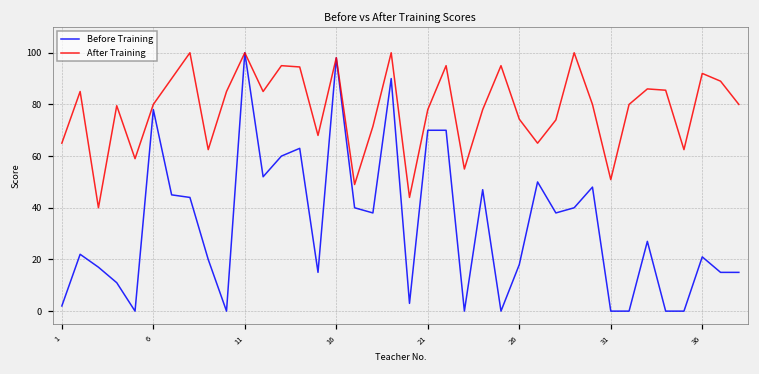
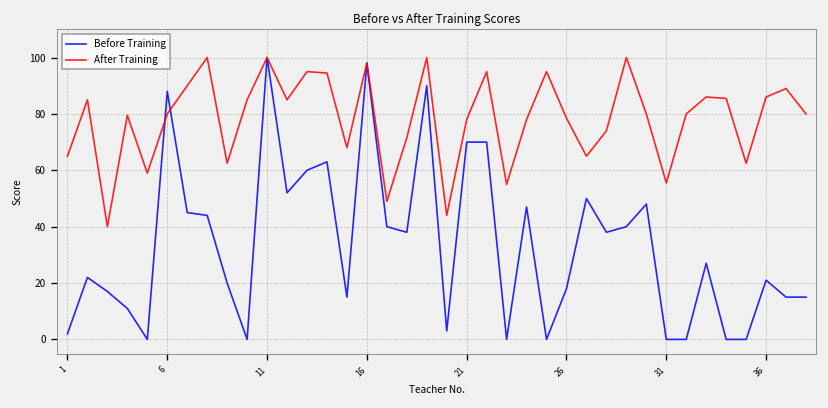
Before Training, 6: 78 -> 88
After Training, 26: 74 -> 79
After Training, 31: 51 -> 56
After Training, 36: 92 -> 86
